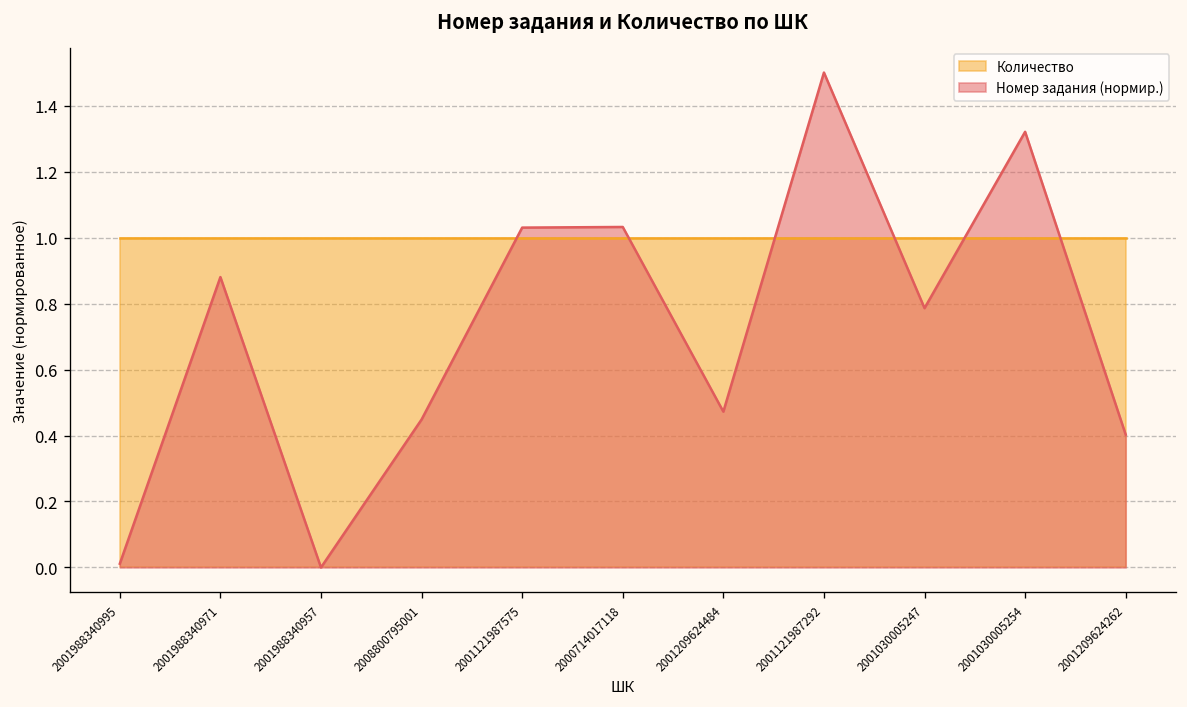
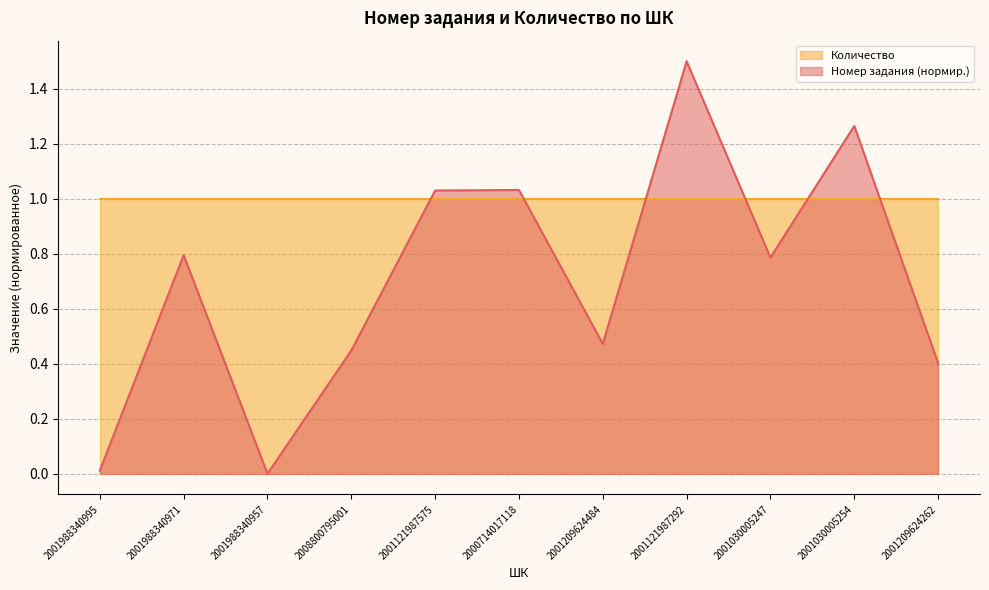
Номер задания (нормир.), 2001988340971: 0.88 -> 0.79
Номер задания (нормир.), 2001030005254: 1.32 -> 1.26
